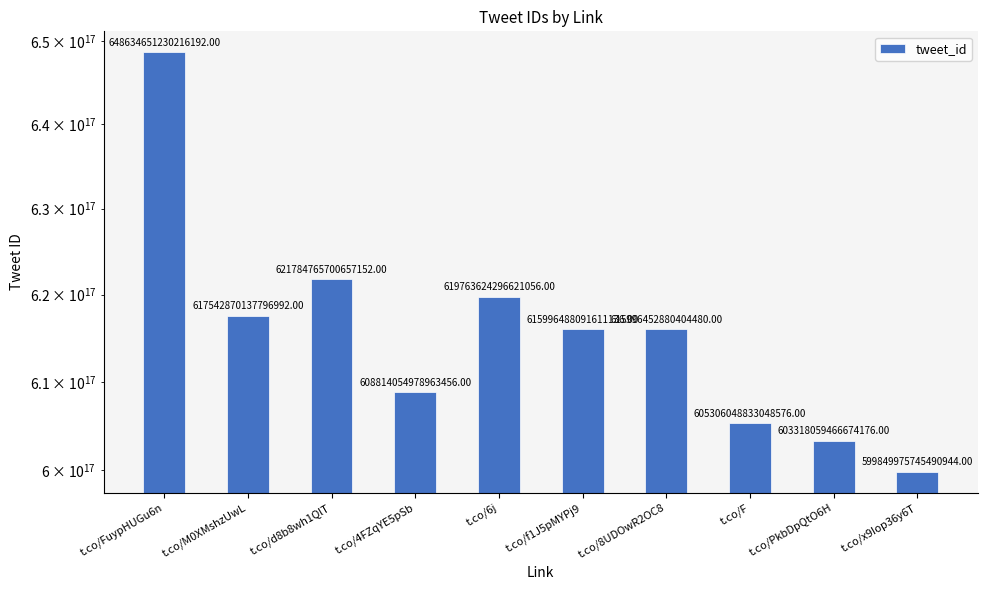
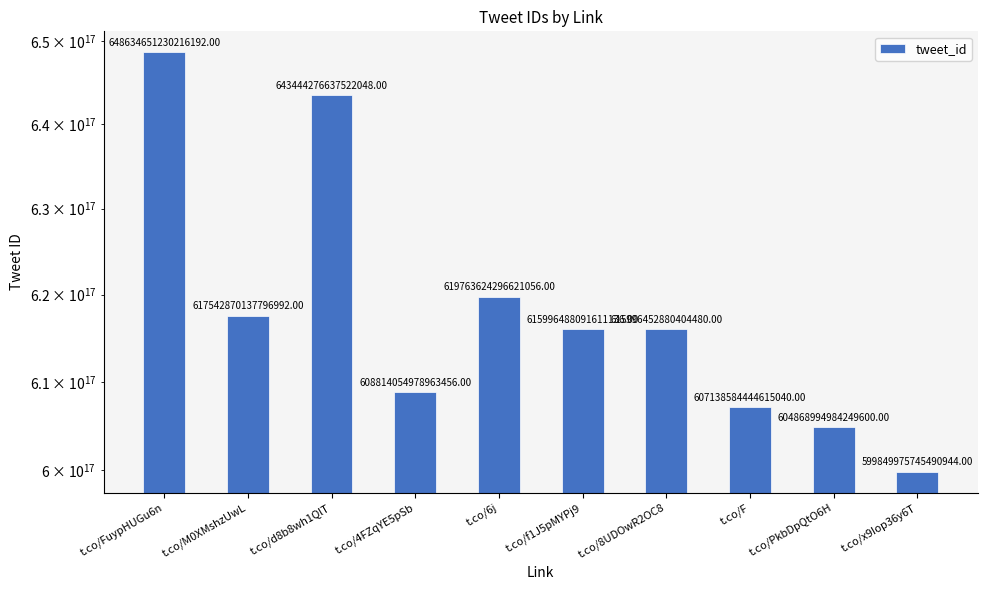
t.co/d8b8wh1QlT: 621784765700657152.00 -> 643444276637522048.00
t.co/F: 605306048833048576.00 -> 607138584444615040.00
t.co/PkbDpQtO6H: 603318059466674176.00 -> 604868994984249600.00
